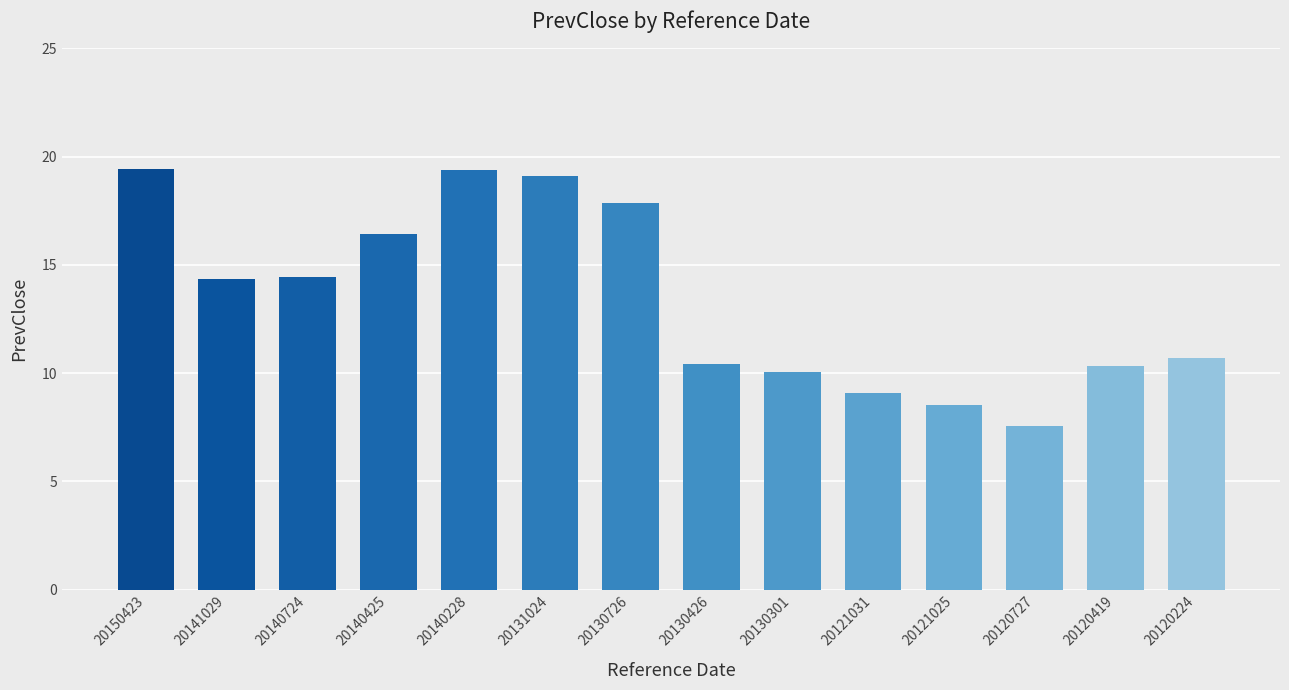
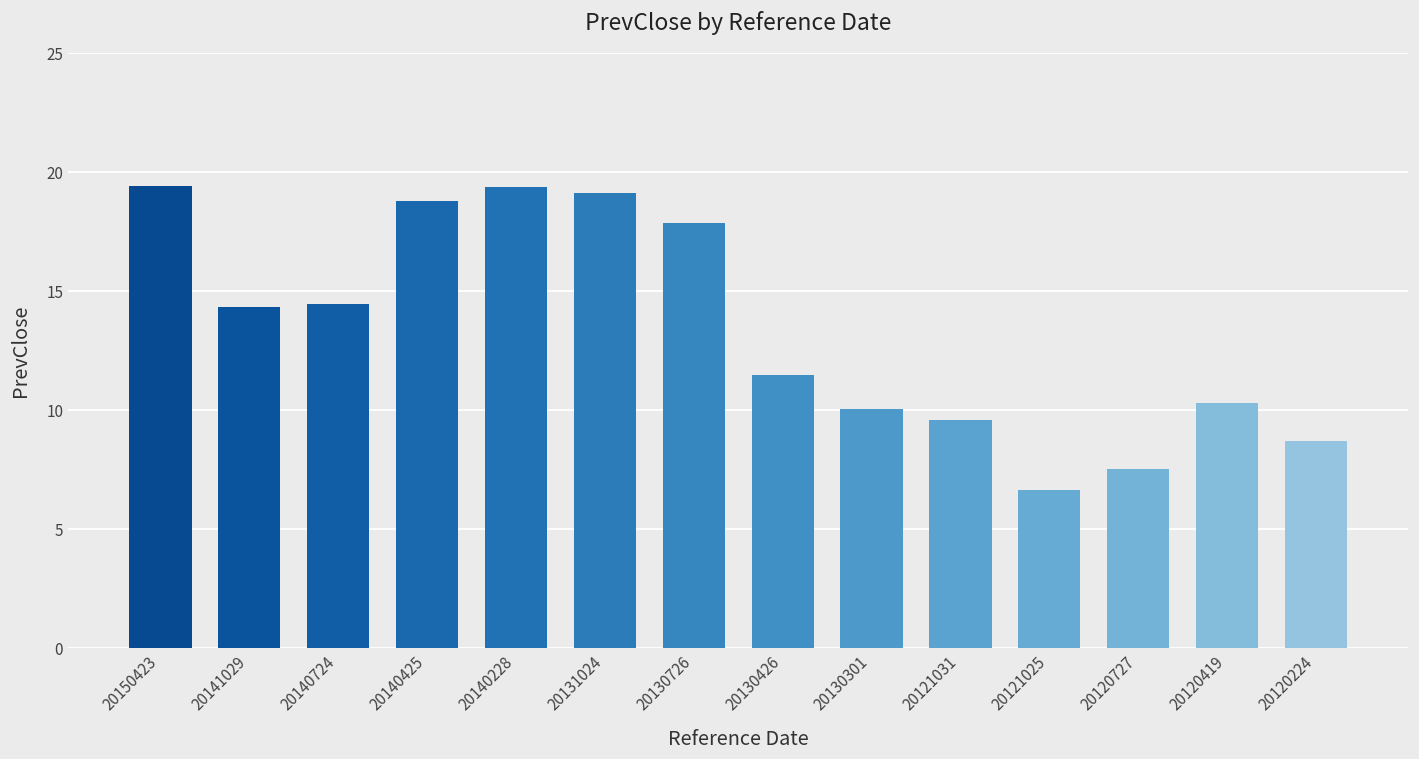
20140425: 16.4 -> 18.8
20130426: 10.4 -> 11.5
20121031: 9.1 -> 9.6
20121025: 8.5 -> 6.7
20120224: 10.7 -> 8.7
